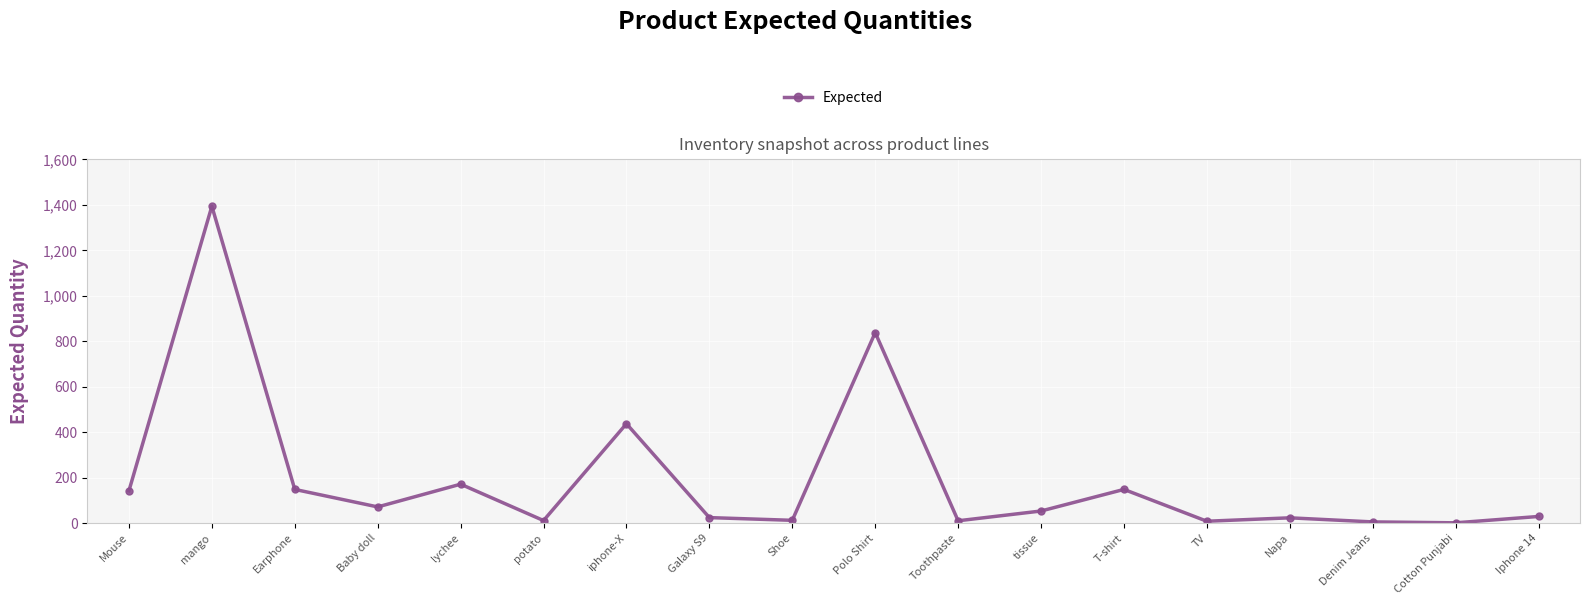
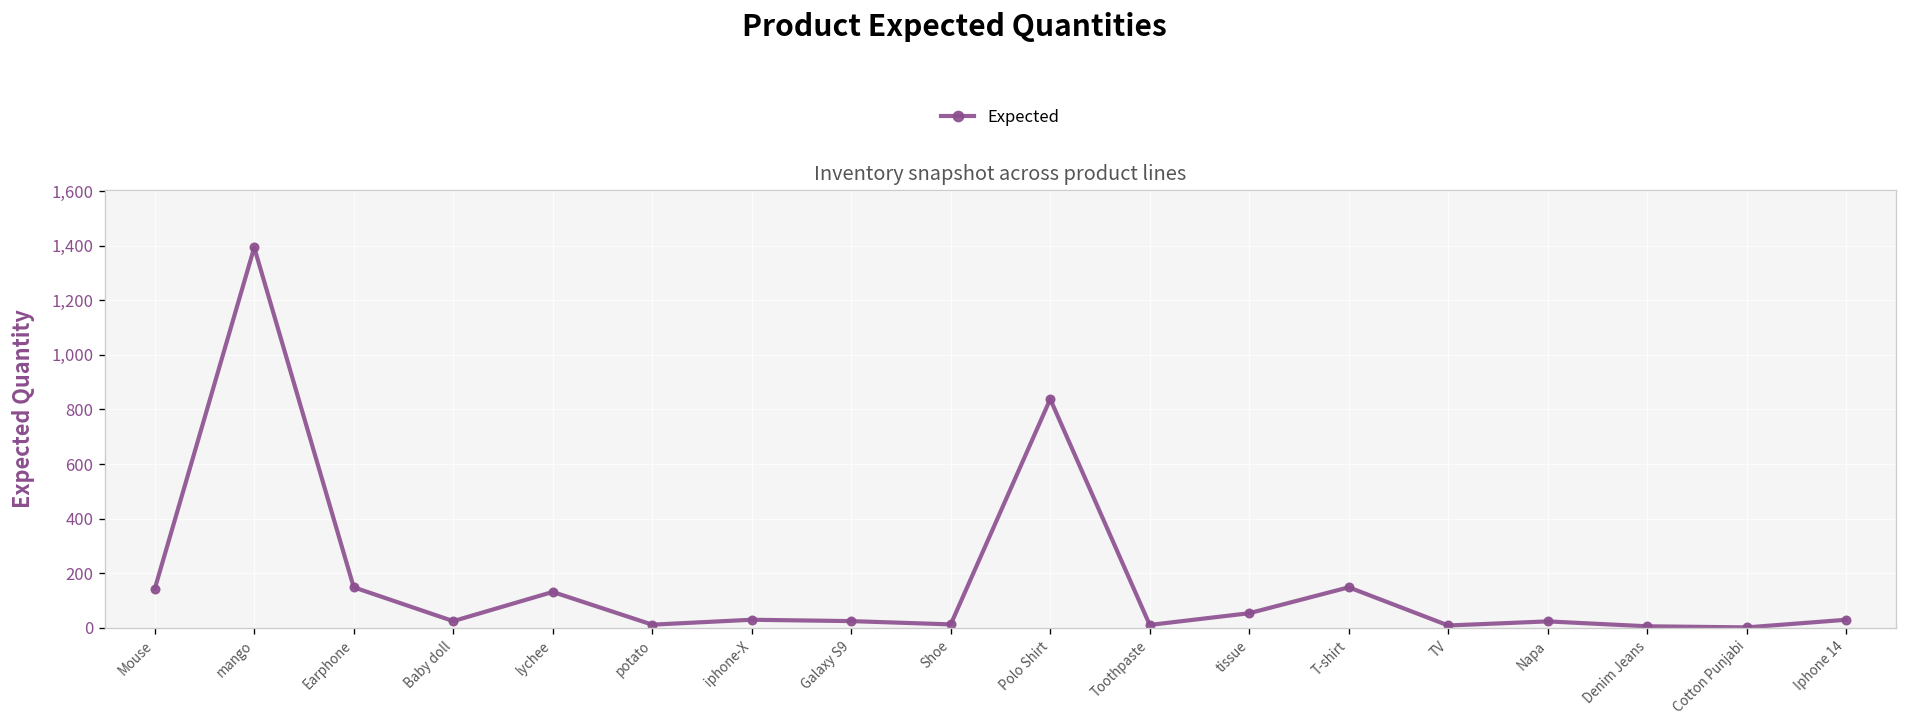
Baby doll: 70 -> 20
lychee: 170 -> 130
iphone-X: 440 -> 30
